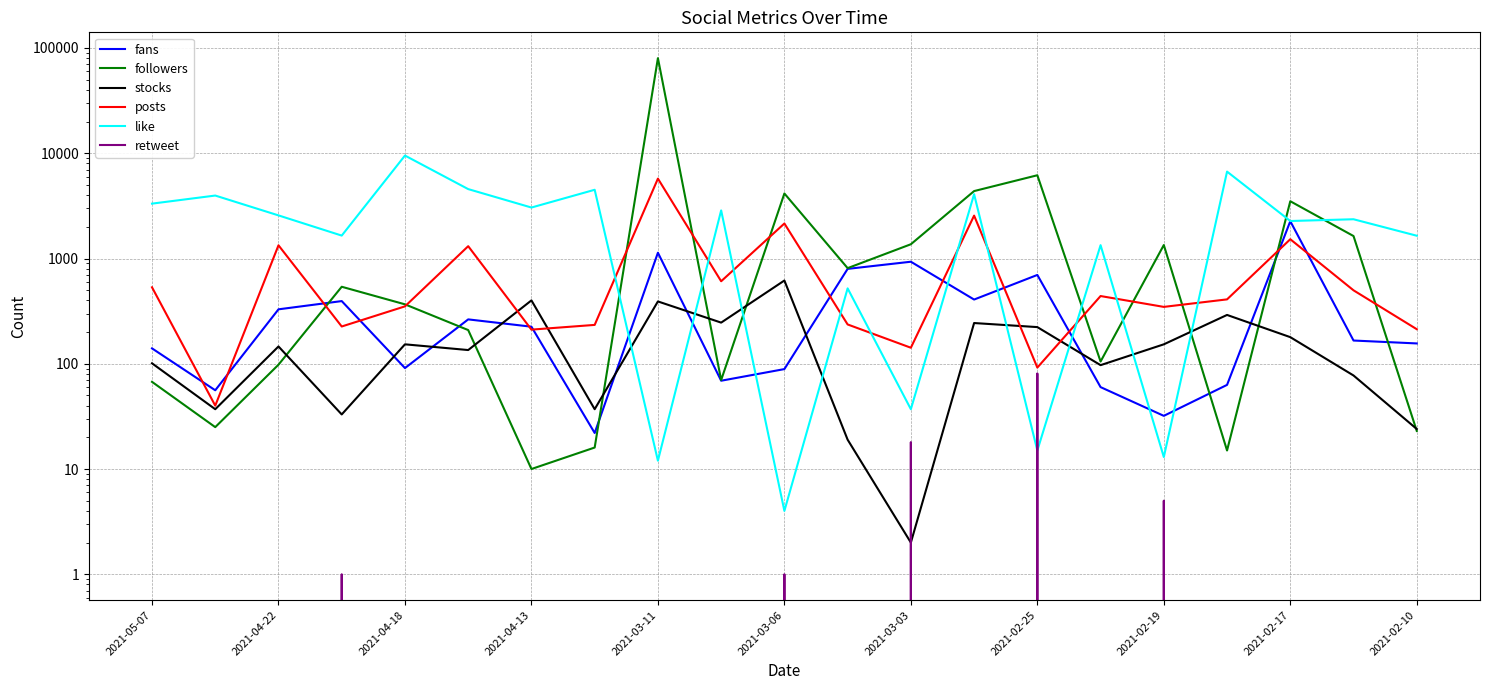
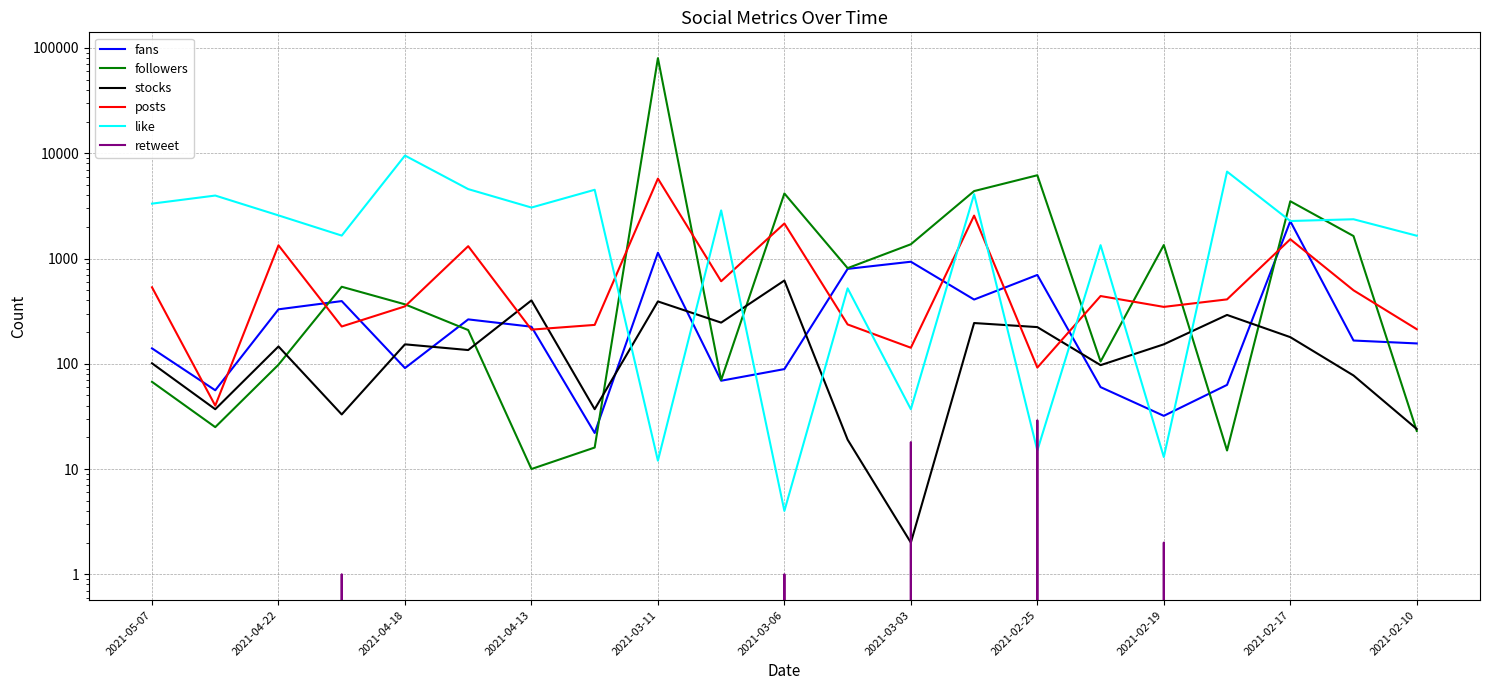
retweet, 2021-02-25: 80 -> 29
retweet, 2021-02-19: 5 -> 2
